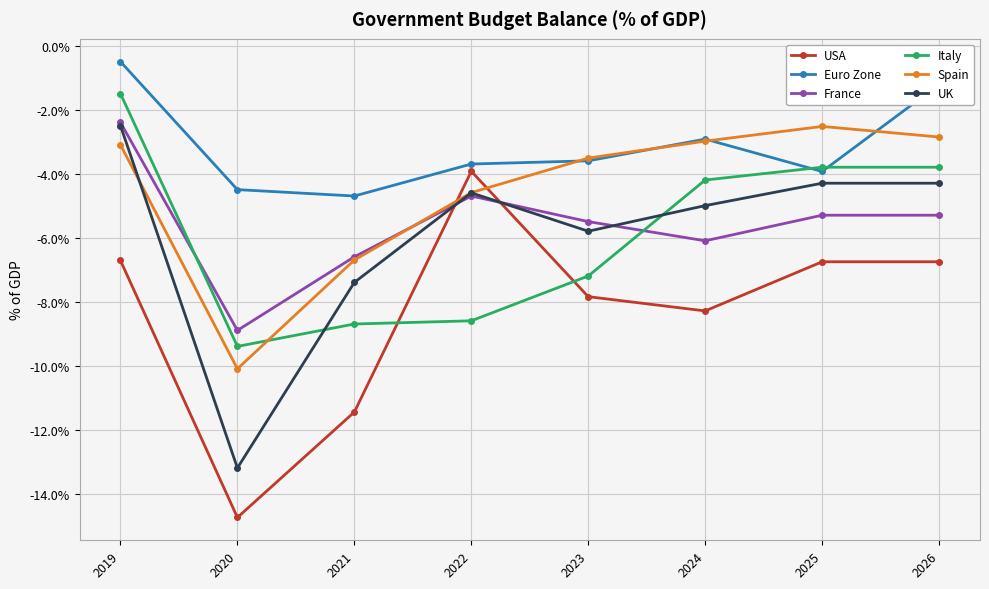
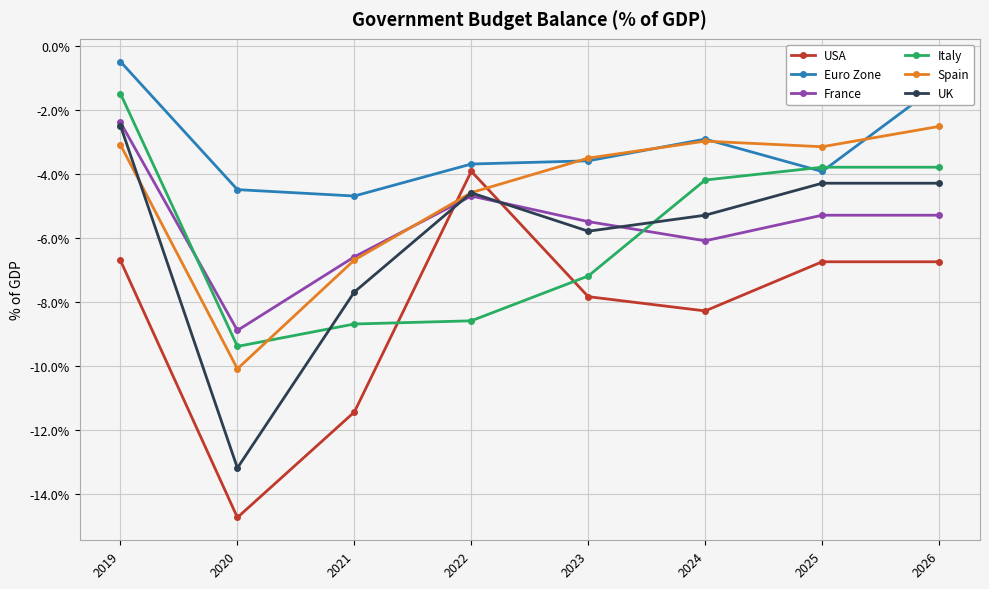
UK, 2021: -7.4% -> -7.7%
UK, 2024: -5.0% -> -5.3%
Spain, 2025: -2.5% -> -3.2%
Spain, 2026: -2.9% -> -2.5%
